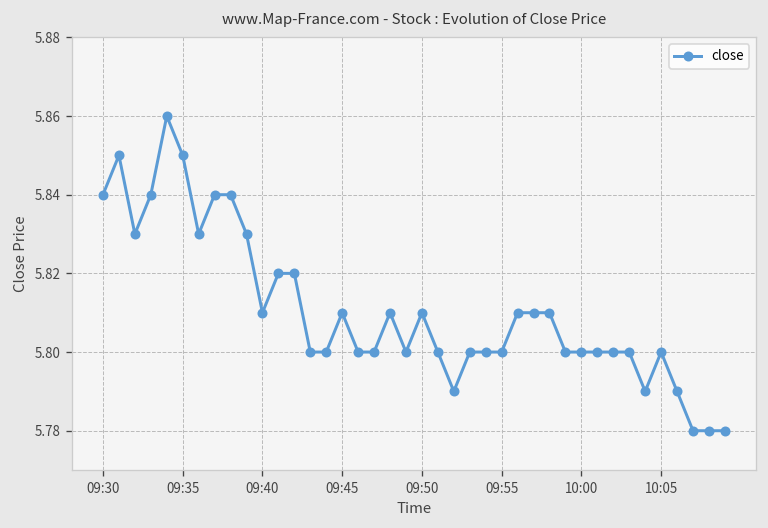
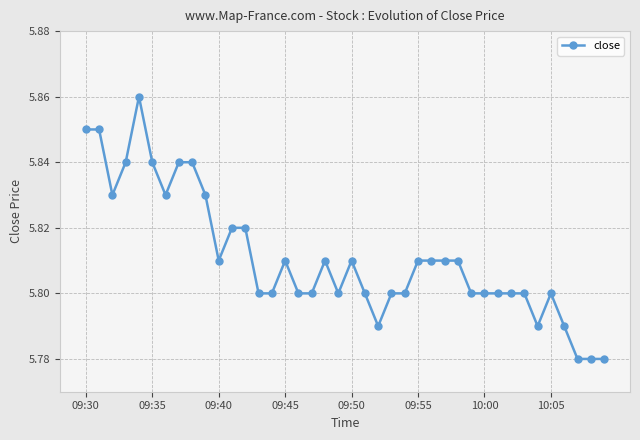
09:30: 5.84 -> 5.85
09:35: 5.85 -> 5.84
09:55: 5.80 -> 5.81
